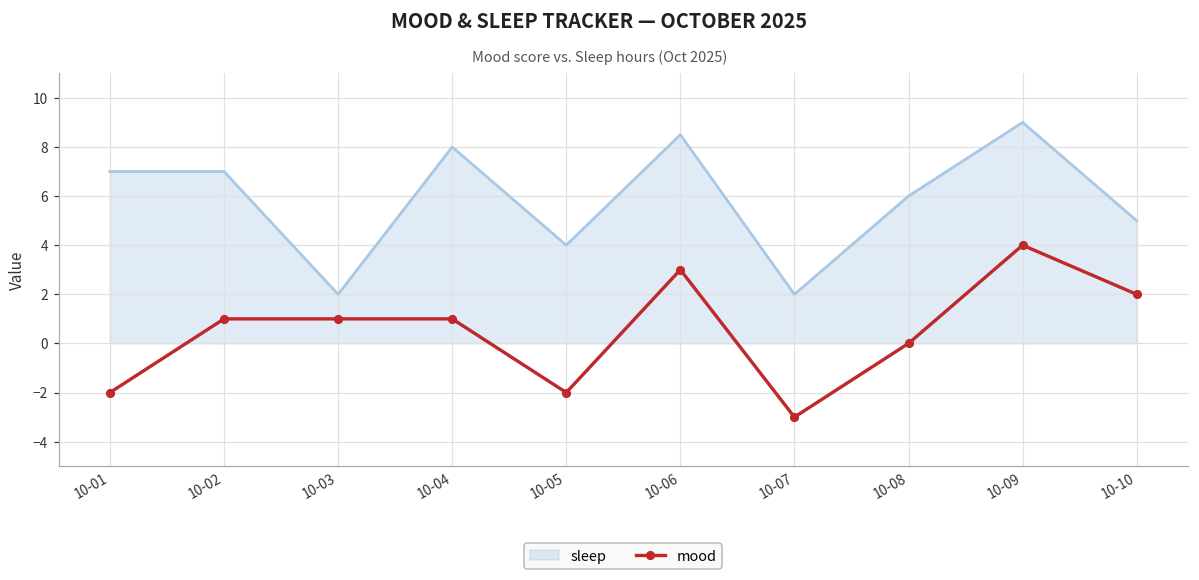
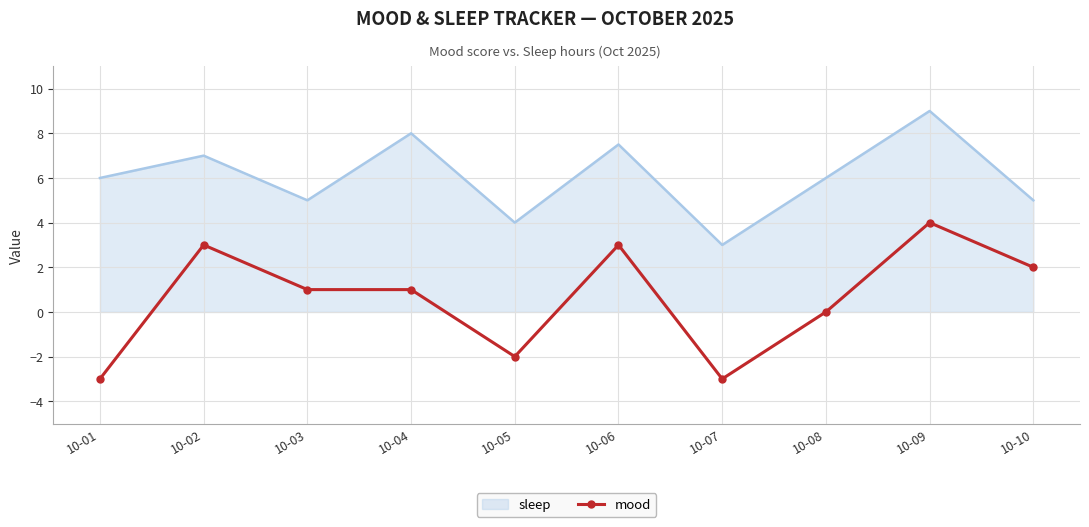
sleep, 10-01: 7 -> 6
mood, 10-01: -2 -> -3
mood, 10-02: 1 -> 3
sleep, 10-03: 2 -> 5
sleep, 10-06: 8.5 -> 7.5
sleep, 10-07: 2 -> 3
